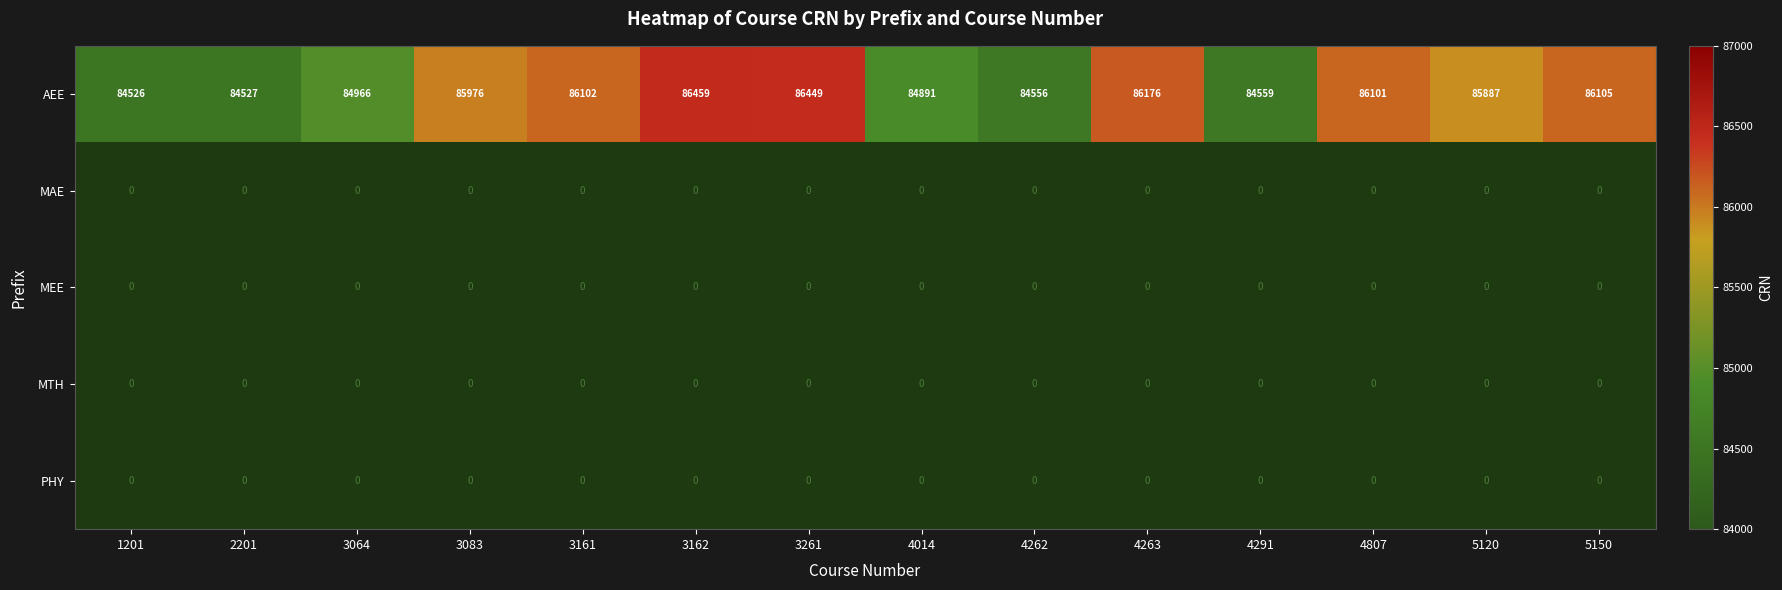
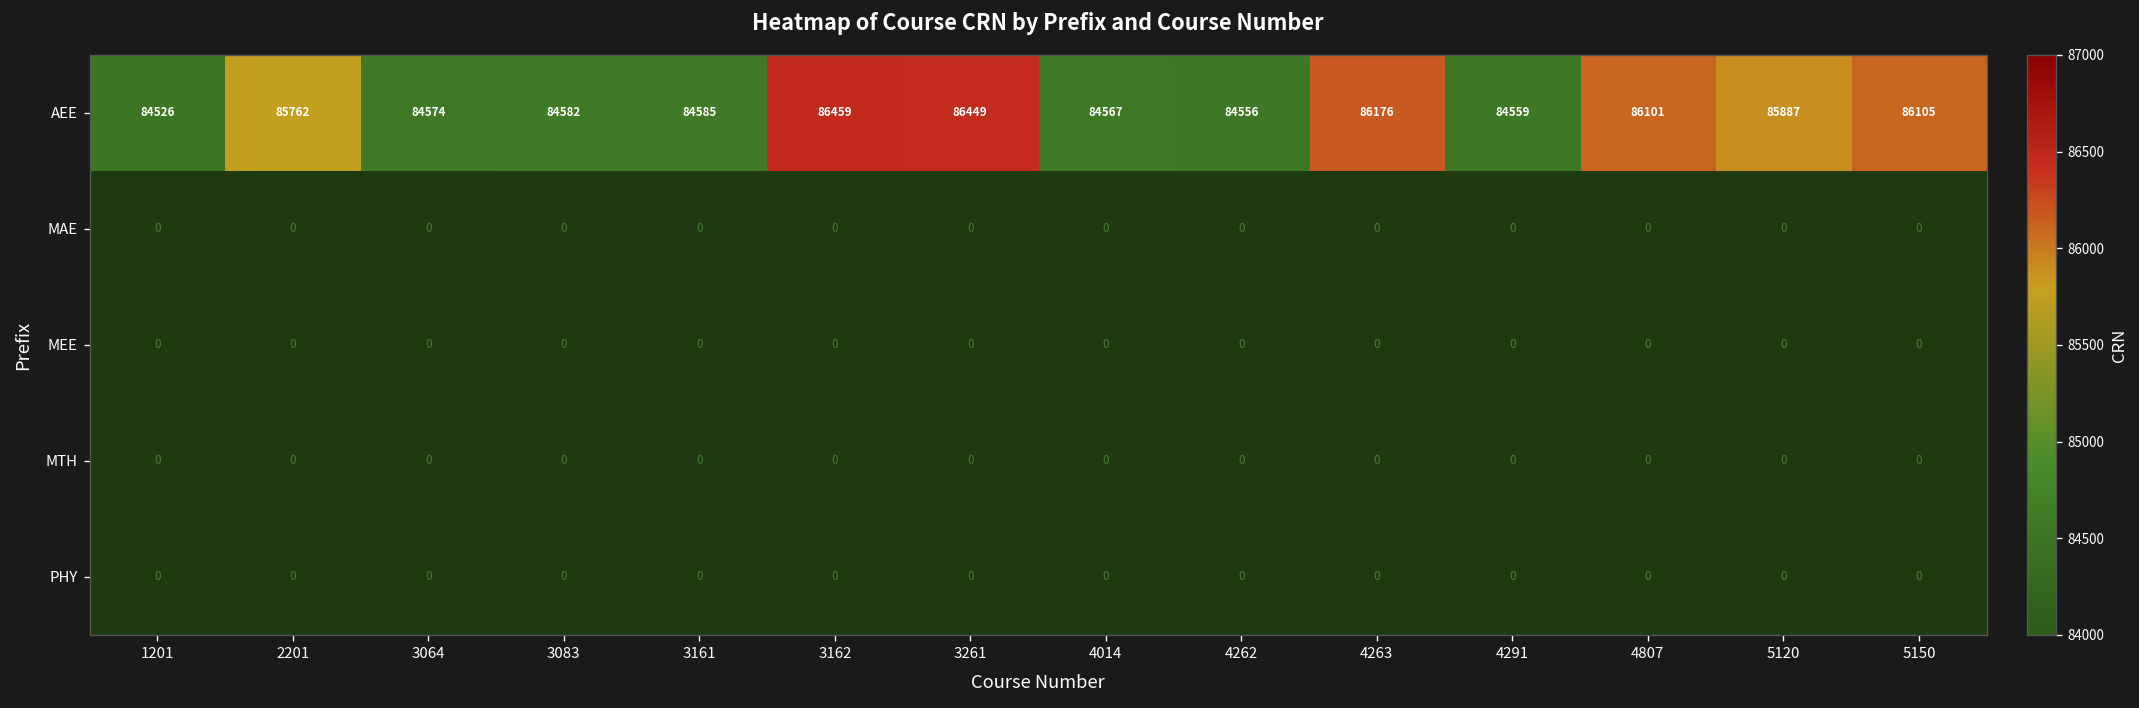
AEE, 2201: 84527 -> 85762
AEE, 3064: 84966 -> 84574
AEE, 3083: 85976 -> 84582
AEE, 3161: 86102 -> 84585
AEE, 4014: 84891 -> 84567
